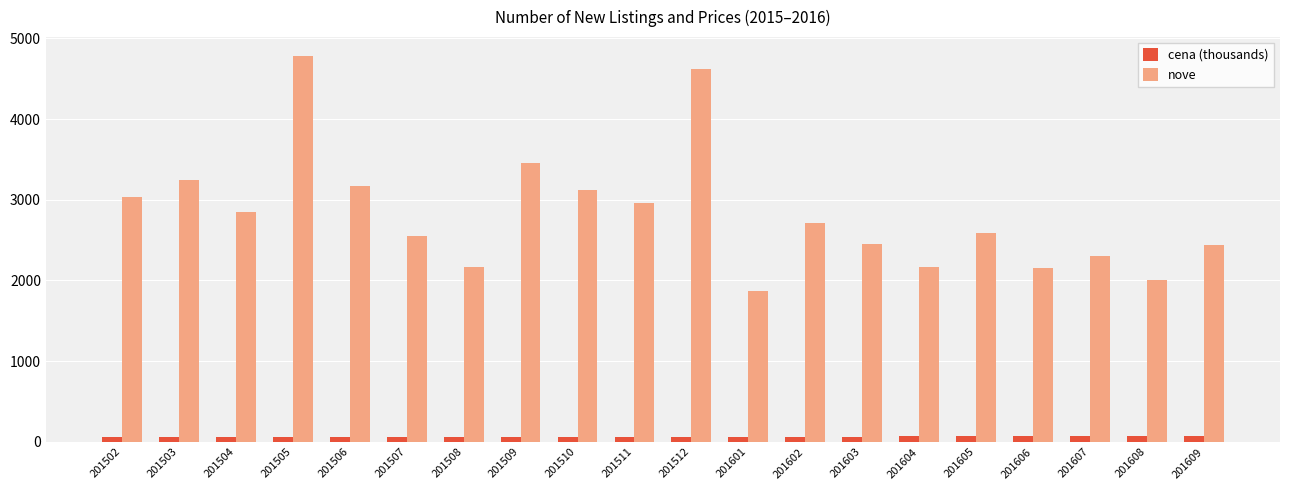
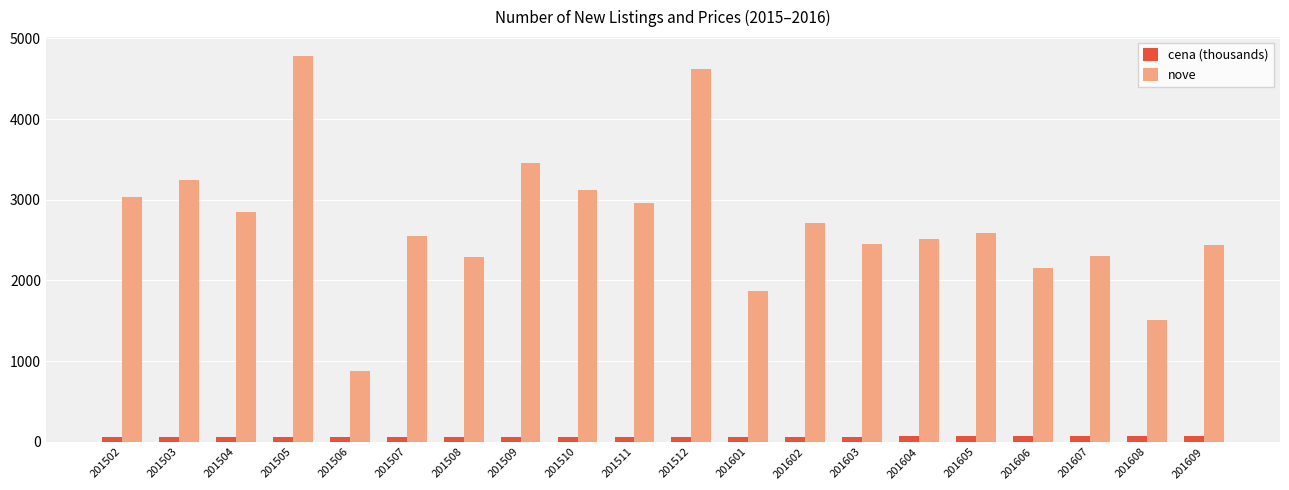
nove, 201506: 3200 -> 900
nove, 201508: 2200 -> 2300
nove, 201604: 2200 -> 2500
nove, 201608: 2000 -> 1500
